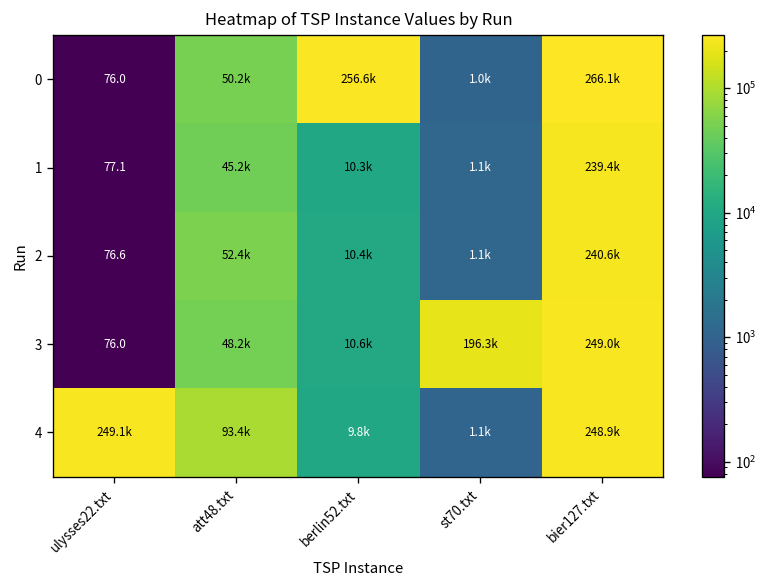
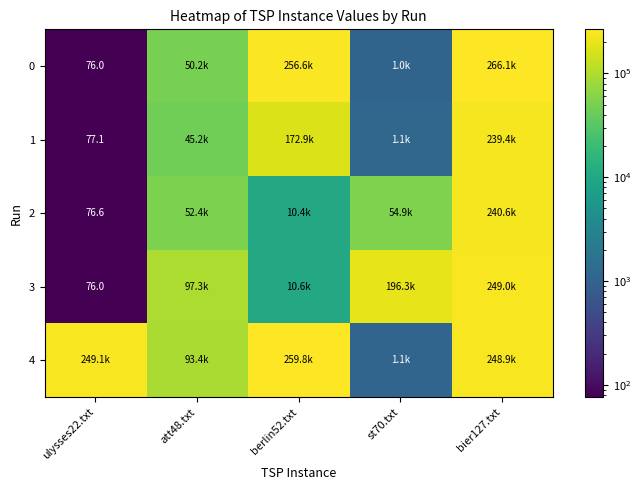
1, berlin52.txt: 10.3k -> 172.9k
2, st70.txt: 1.1k -> 54.9k
3, att48.txt: 48.2k -> 97.3k
4, berlin52.txt: 9.8k -> 259.8k
